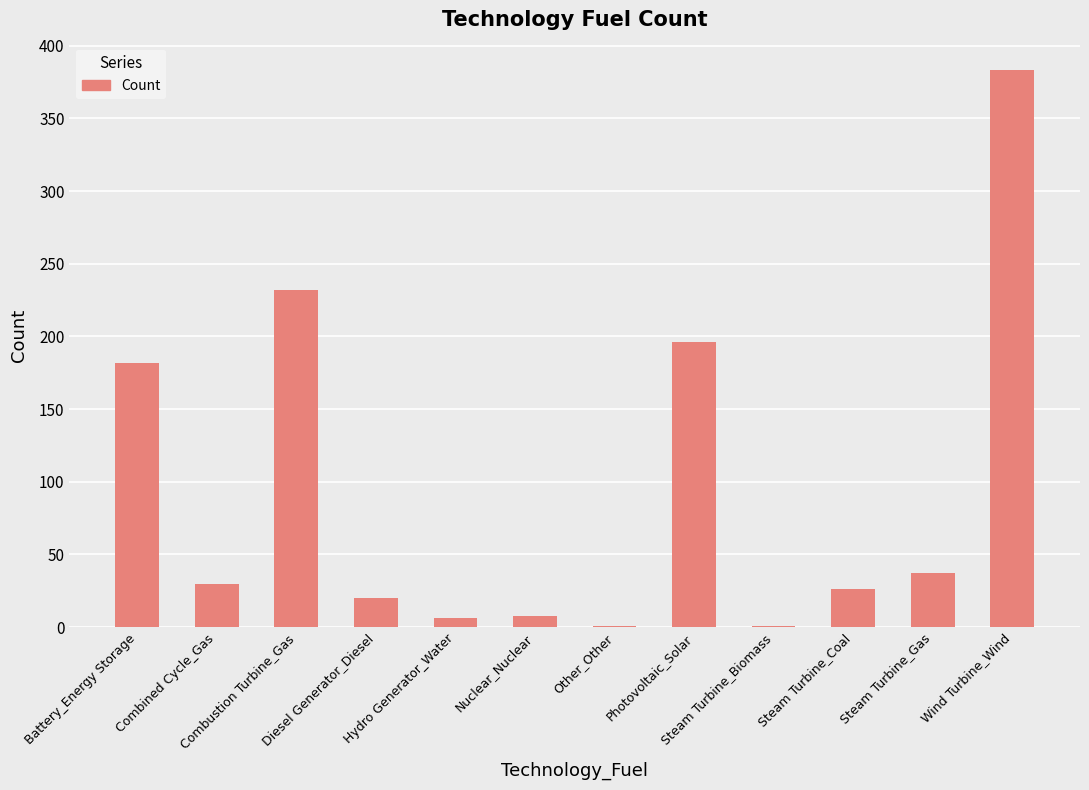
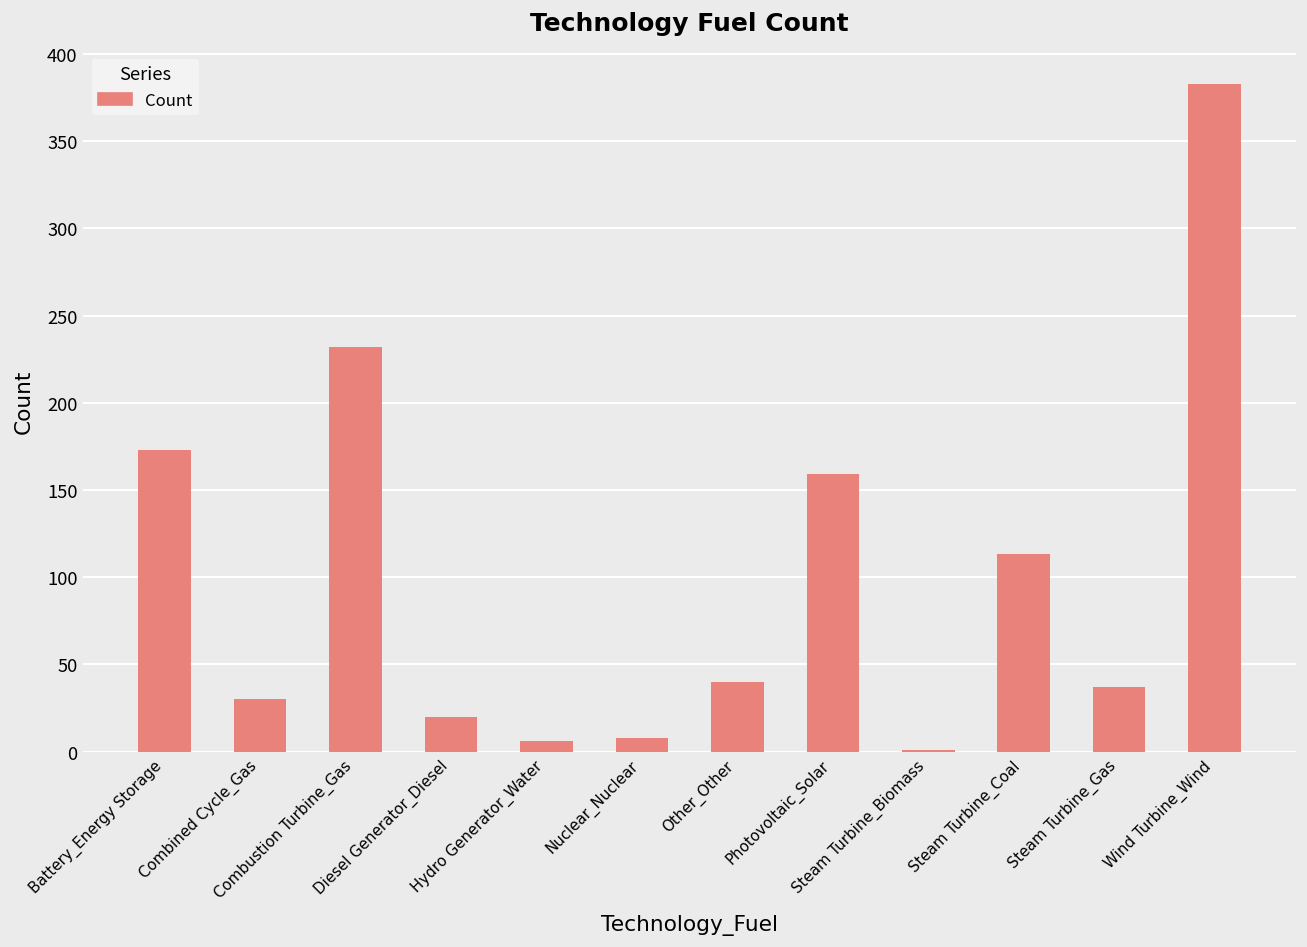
Battery_Energy Storage: 182 -> 173
Other_Other: 1 -> 40
Photovoltaic_Solar: 196 -> 159
Steam Turbine_Coal: 26 -> 113
